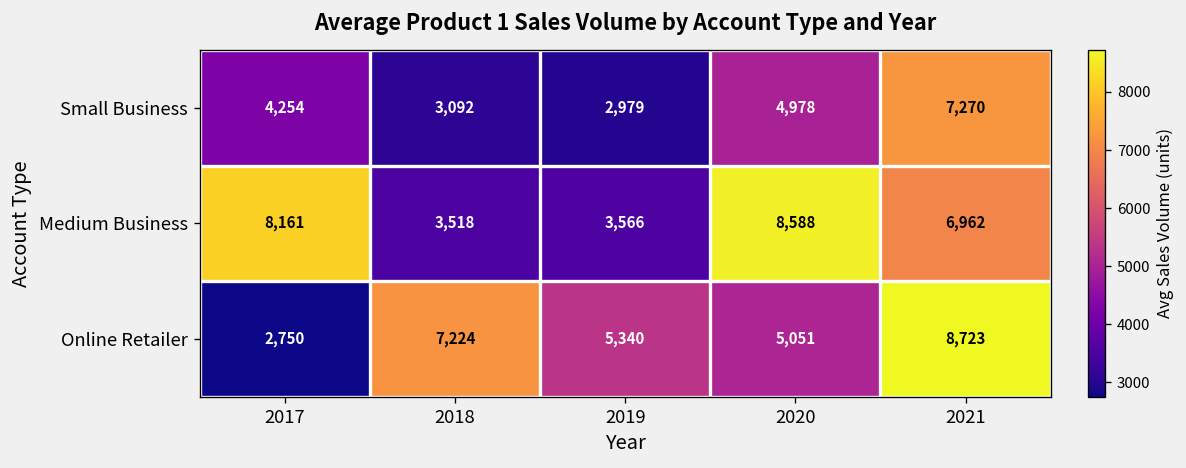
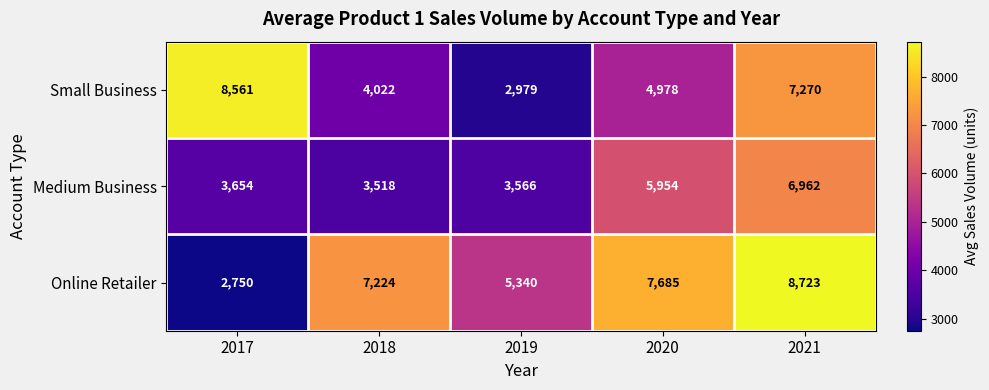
Small Business, 2017: 4,254 -> 8,561
Small Business, 2018: 3,092 -> 4,022
Medium Business, 2017: 8,161 -> 3,654
Medium Business, 2020: 8,588 -> 5,954
Online Retailer, 2020: 5,051 -> 7,685
